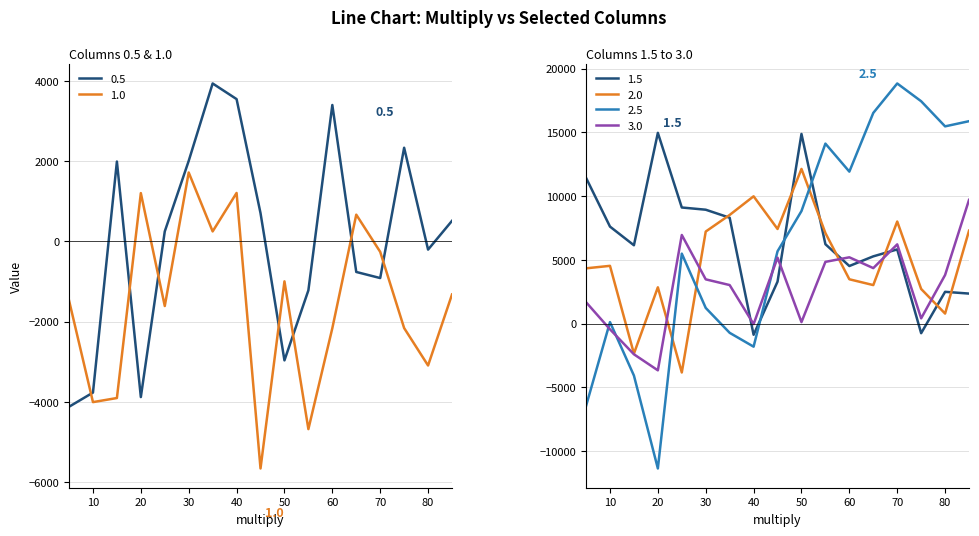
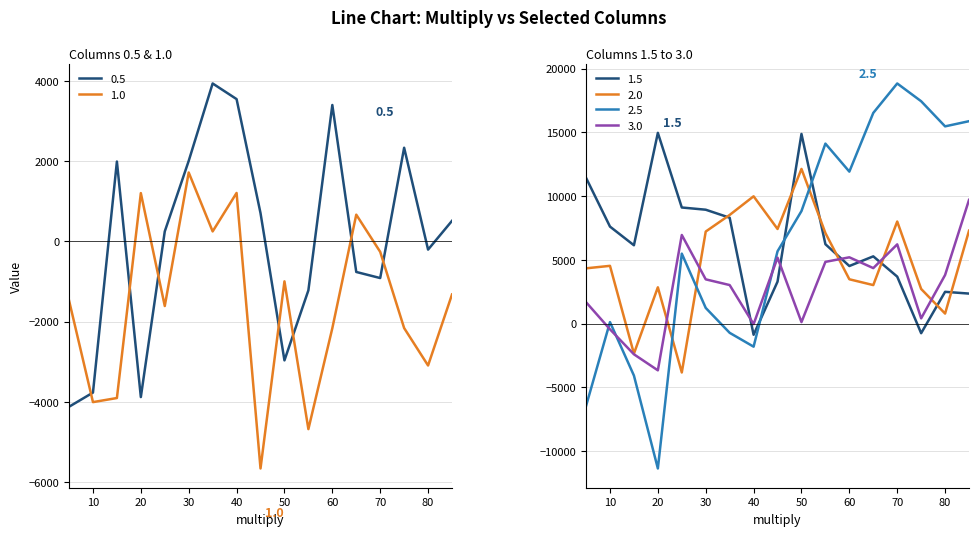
Columns 1.5 to 3.0, 1.5, 70: 5800 -> 3700
